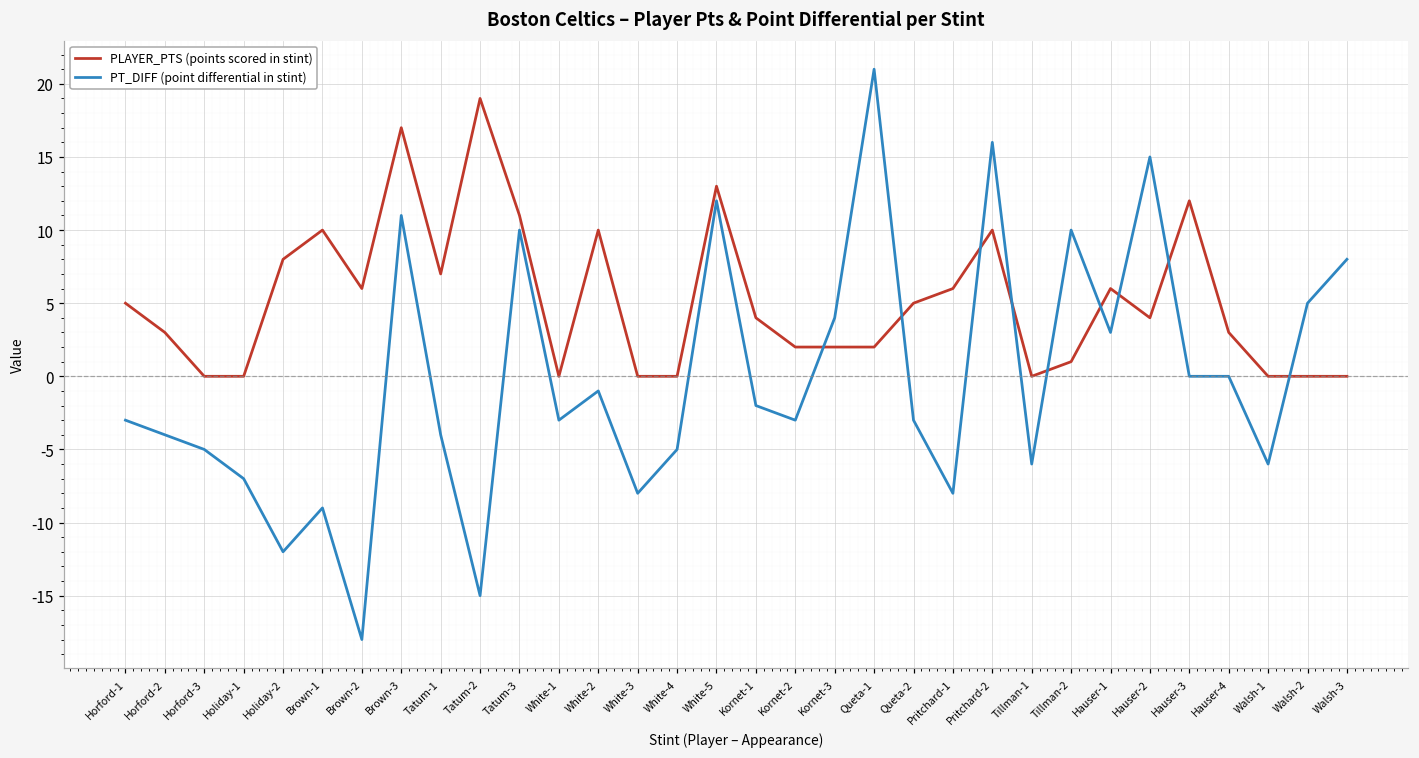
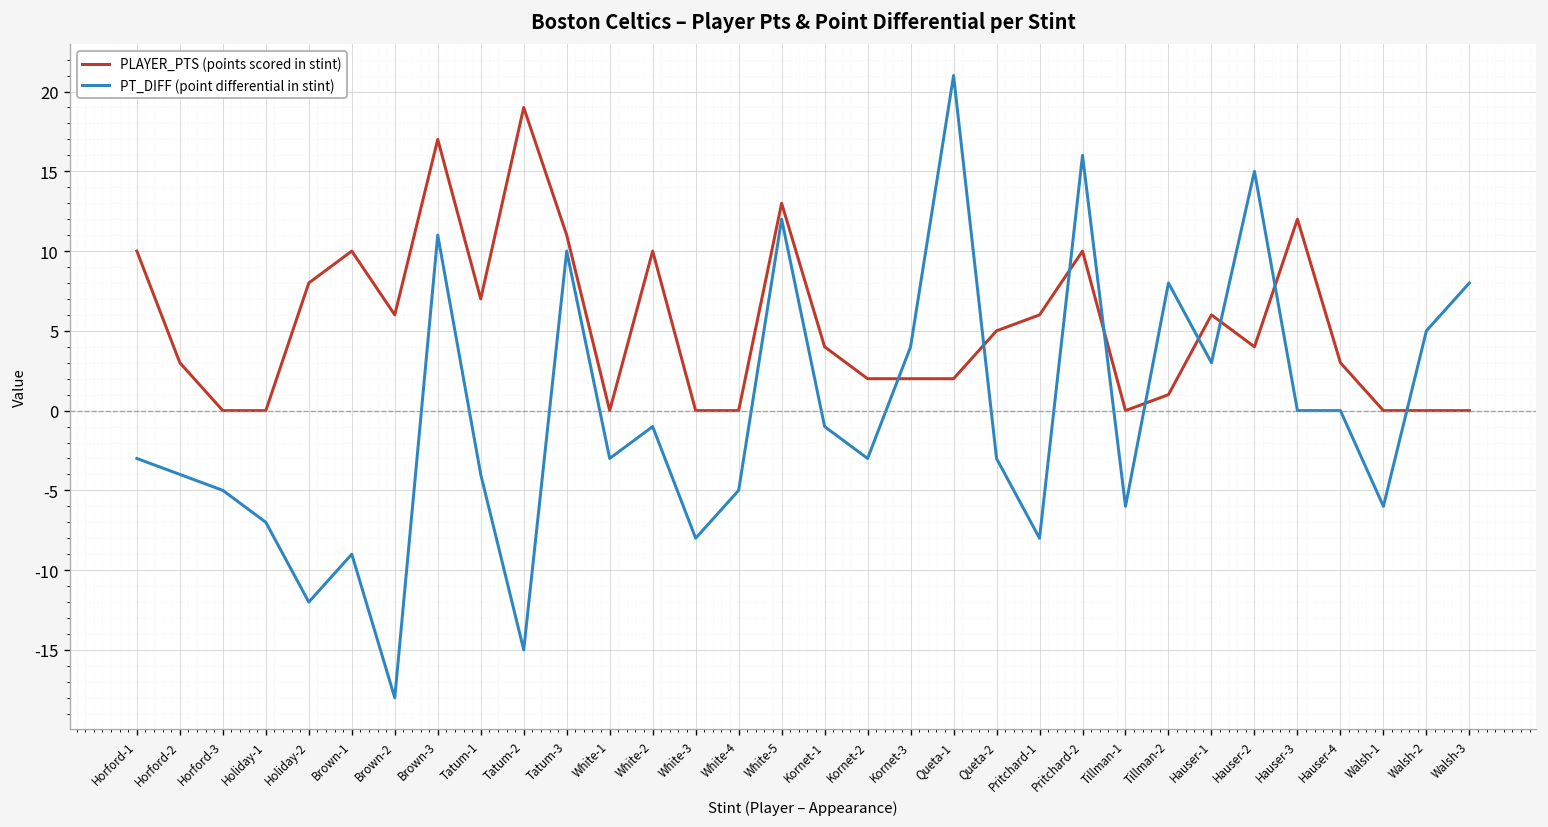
PLAYER_PTS (points scored in stint), Horford-1: 5 -> 10
PT_DIFF (point differential in stint), Kornet-1: -2 -> -1
PT_DIFF (point differential in stint), Tillman-2: 10 -> 8
